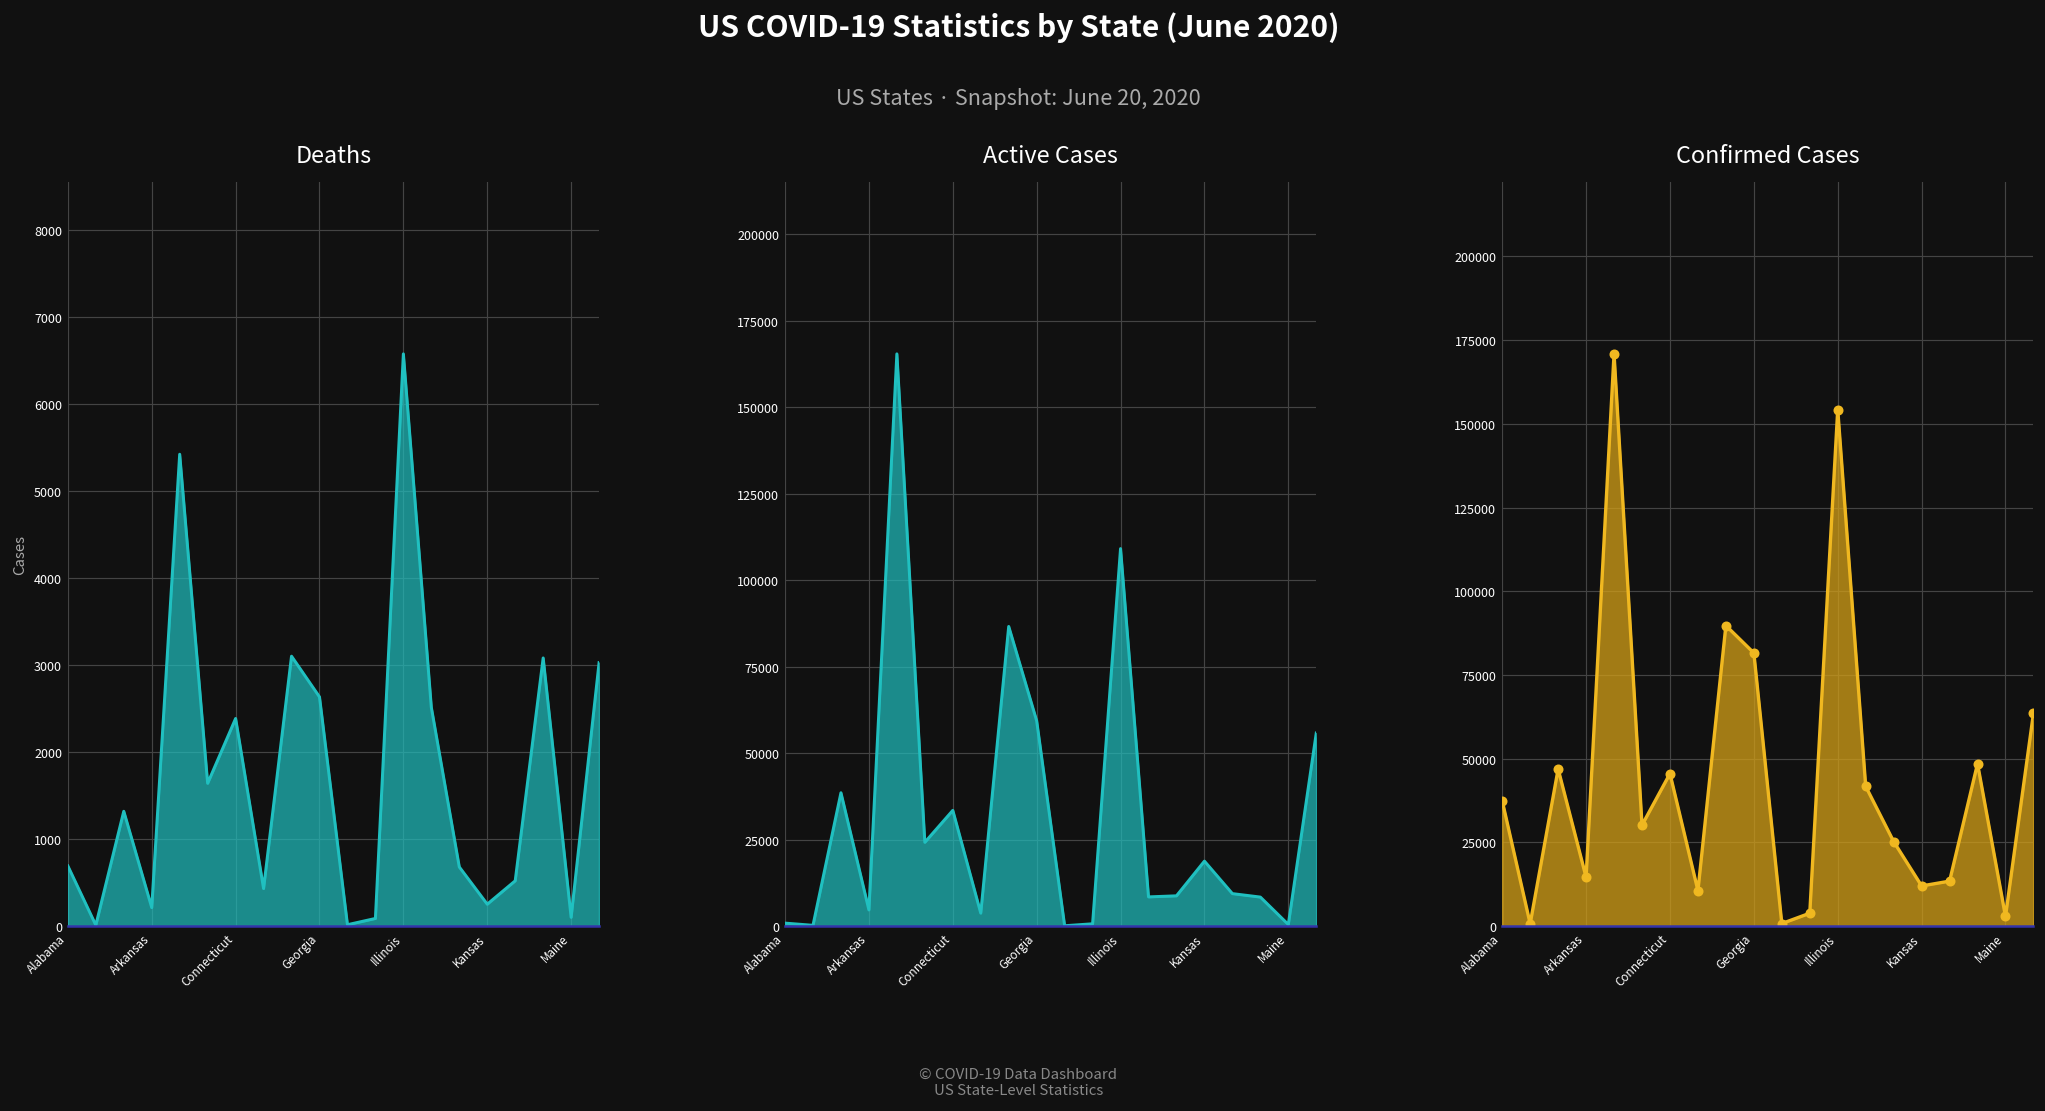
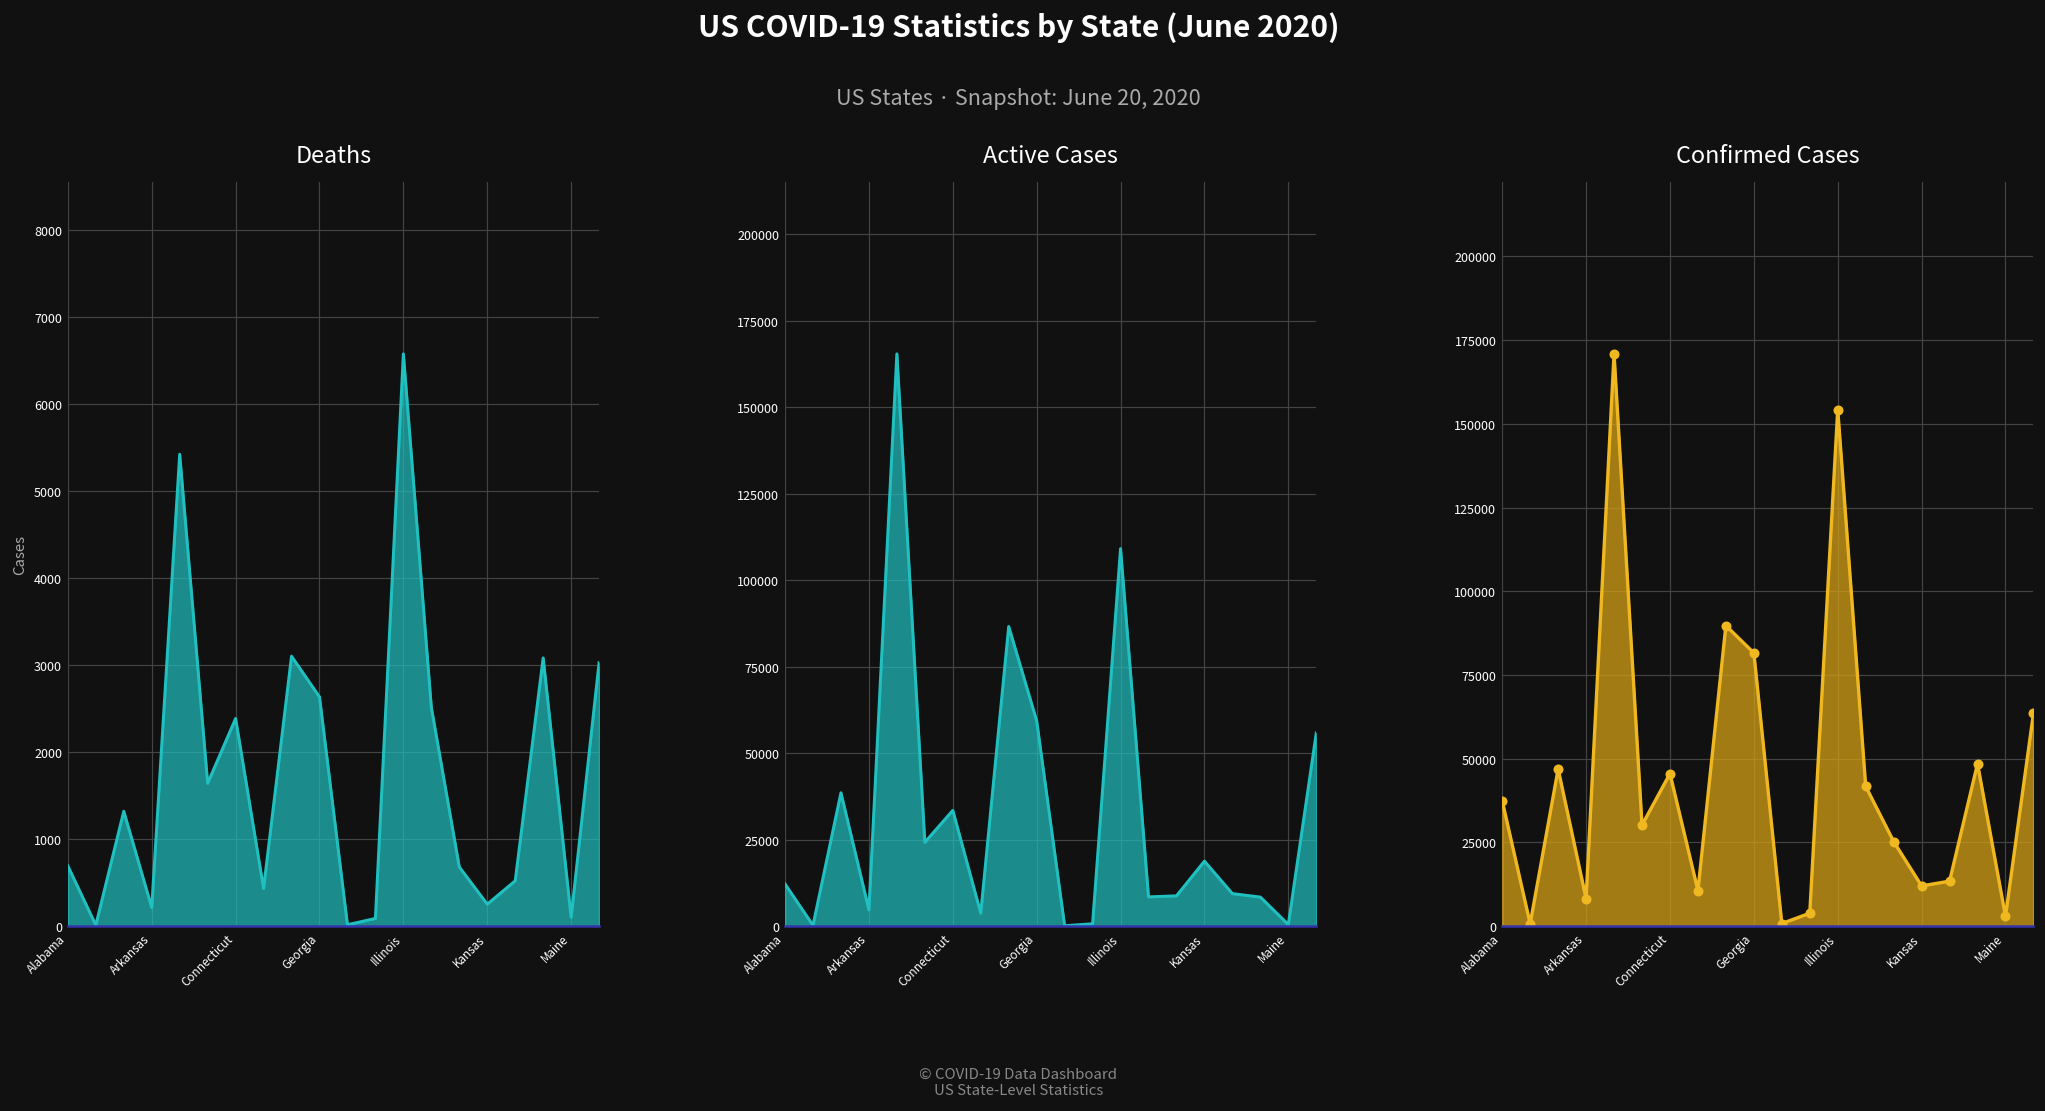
Active Cases, Alabama: 1000 -> 12000
Confirmed Cases, Arkansas: 15000 -> 8000
